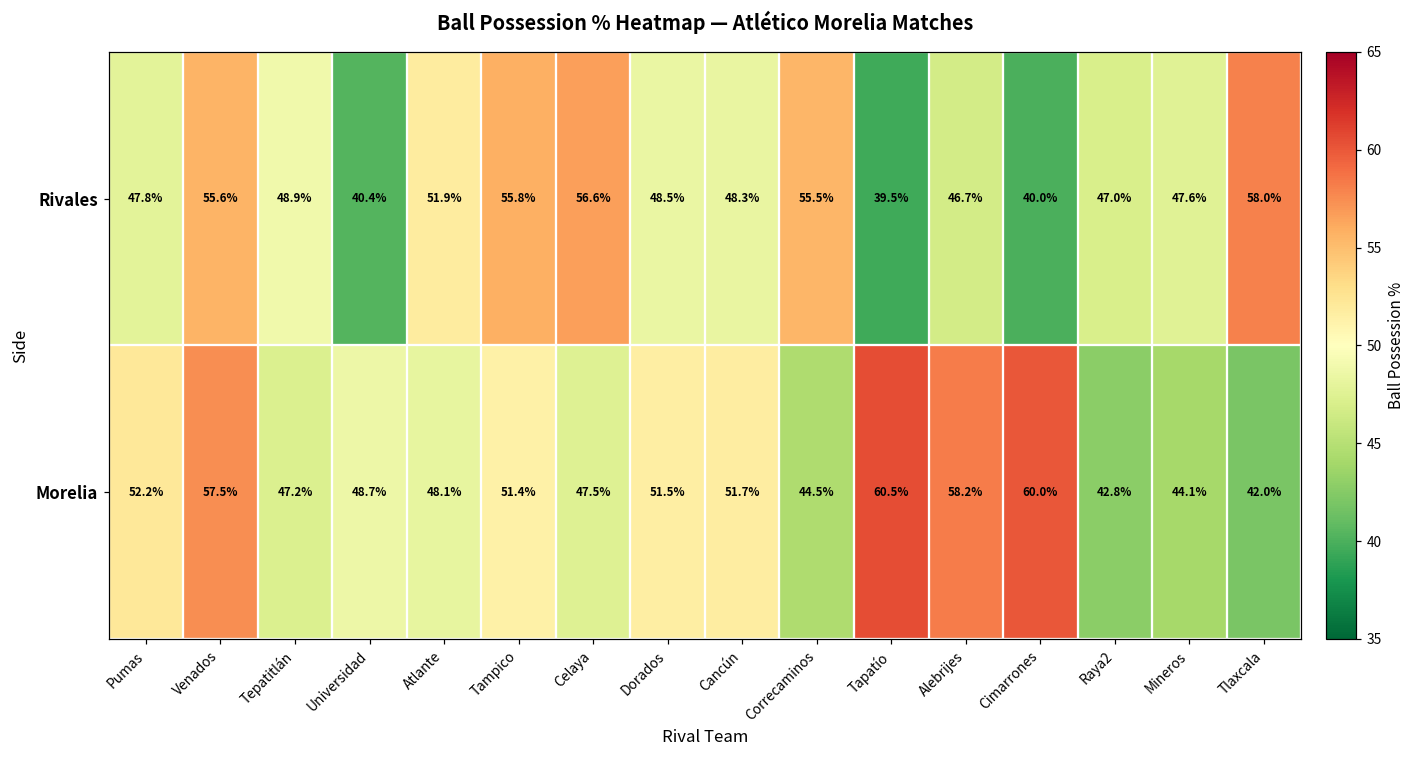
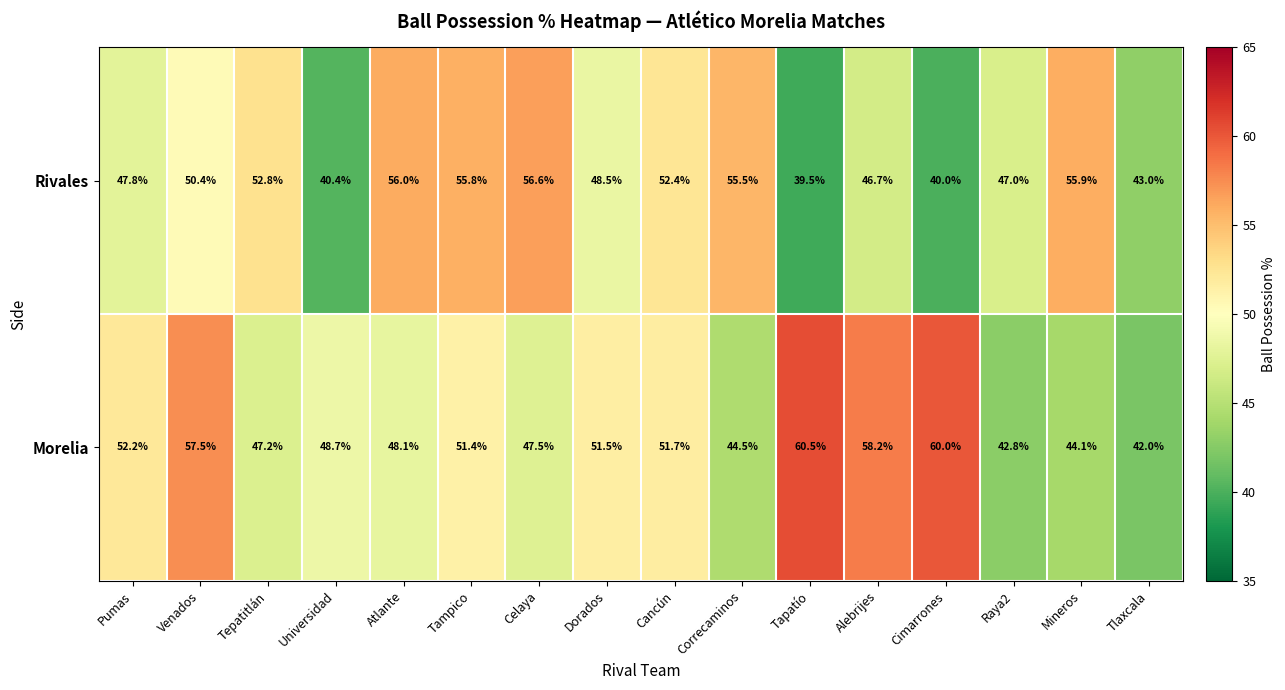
Rivales, Venados: 55.6% -> 50.4%
Rivales, Tepatitlán: 48.9% -> 52.8%
Rivales, Atlante: 51.9% -> 56.0%
Rivales, Cancún: 48.3% -> 52.4%
Rivales, Mineros: 47.6% -> 55.9%
Rivales, Tlaxcala: 58.0% -> 43.0%
